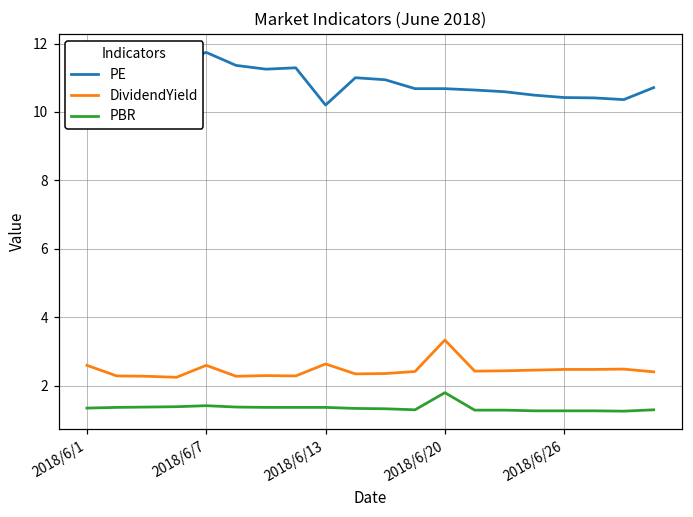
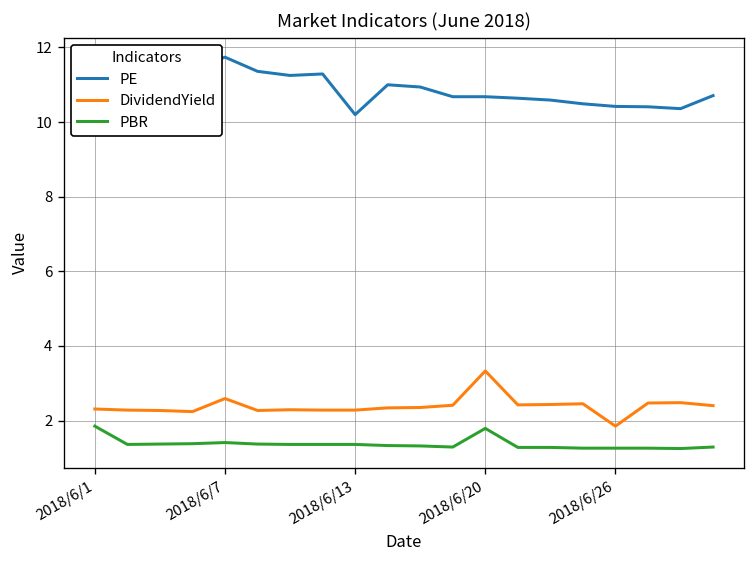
DividendYield, 2018/6/1: 2.6 -> 2.3
PBR, 2018/6/1: 1.3 -> 1.9
DividendYield, 2018/6/13: 2.6 -> 2.3
DividendYield, 2018/6/26: 2.5 -> 1.9
